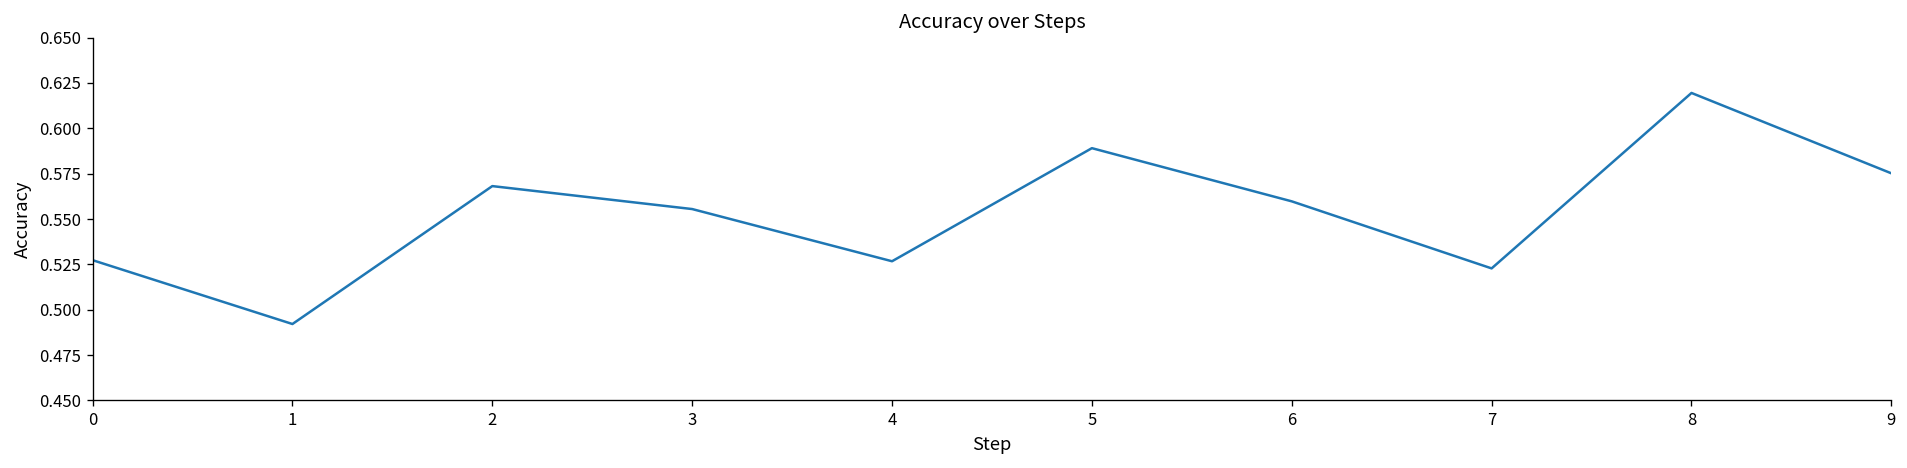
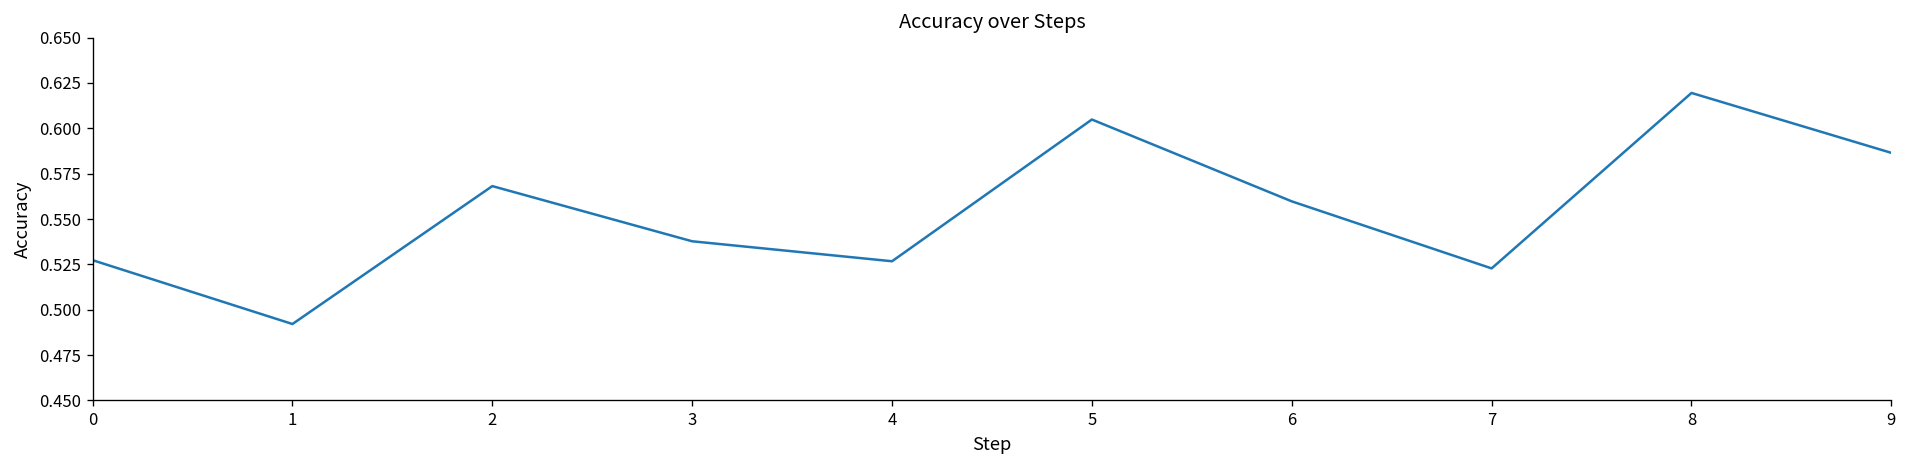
3: 0.556 -> 0.538
5: 0.589 -> 0.605
9: 0.575 -> 0.586
